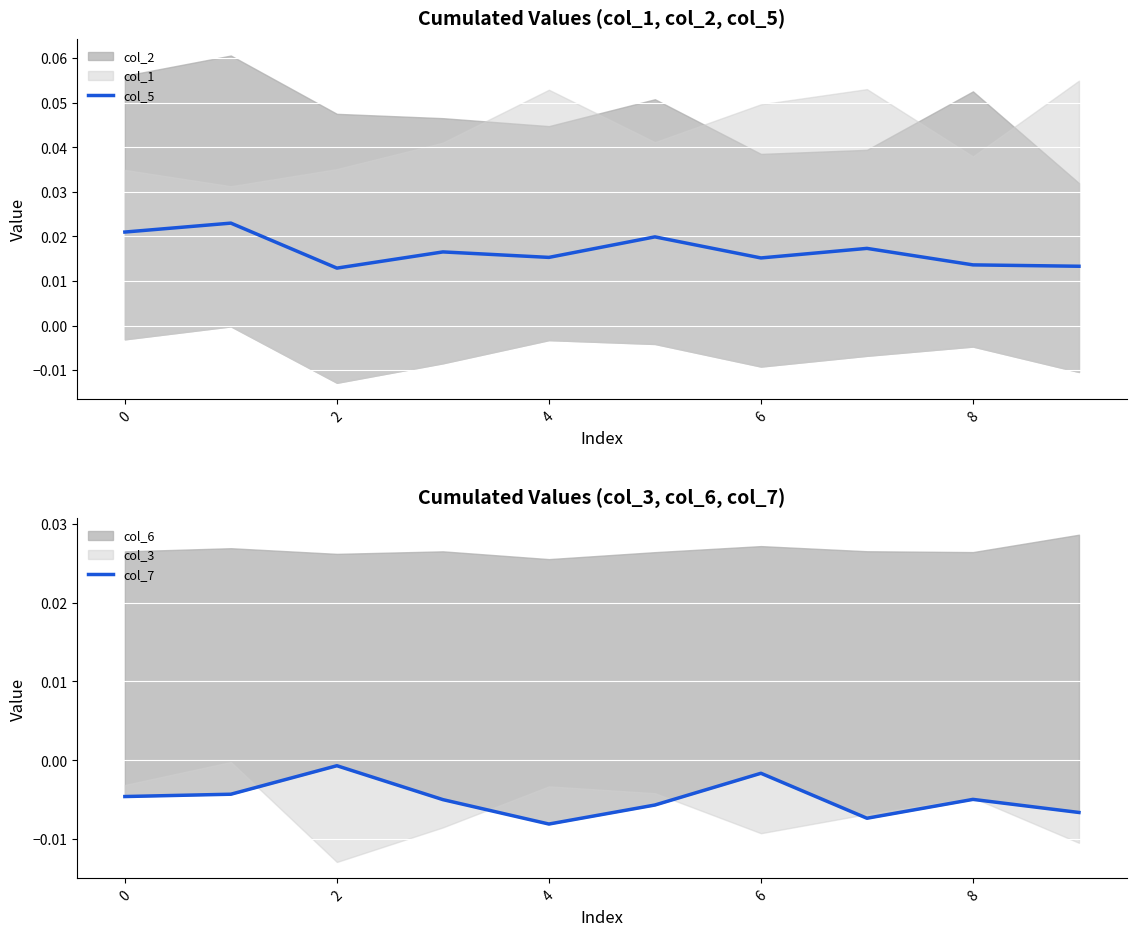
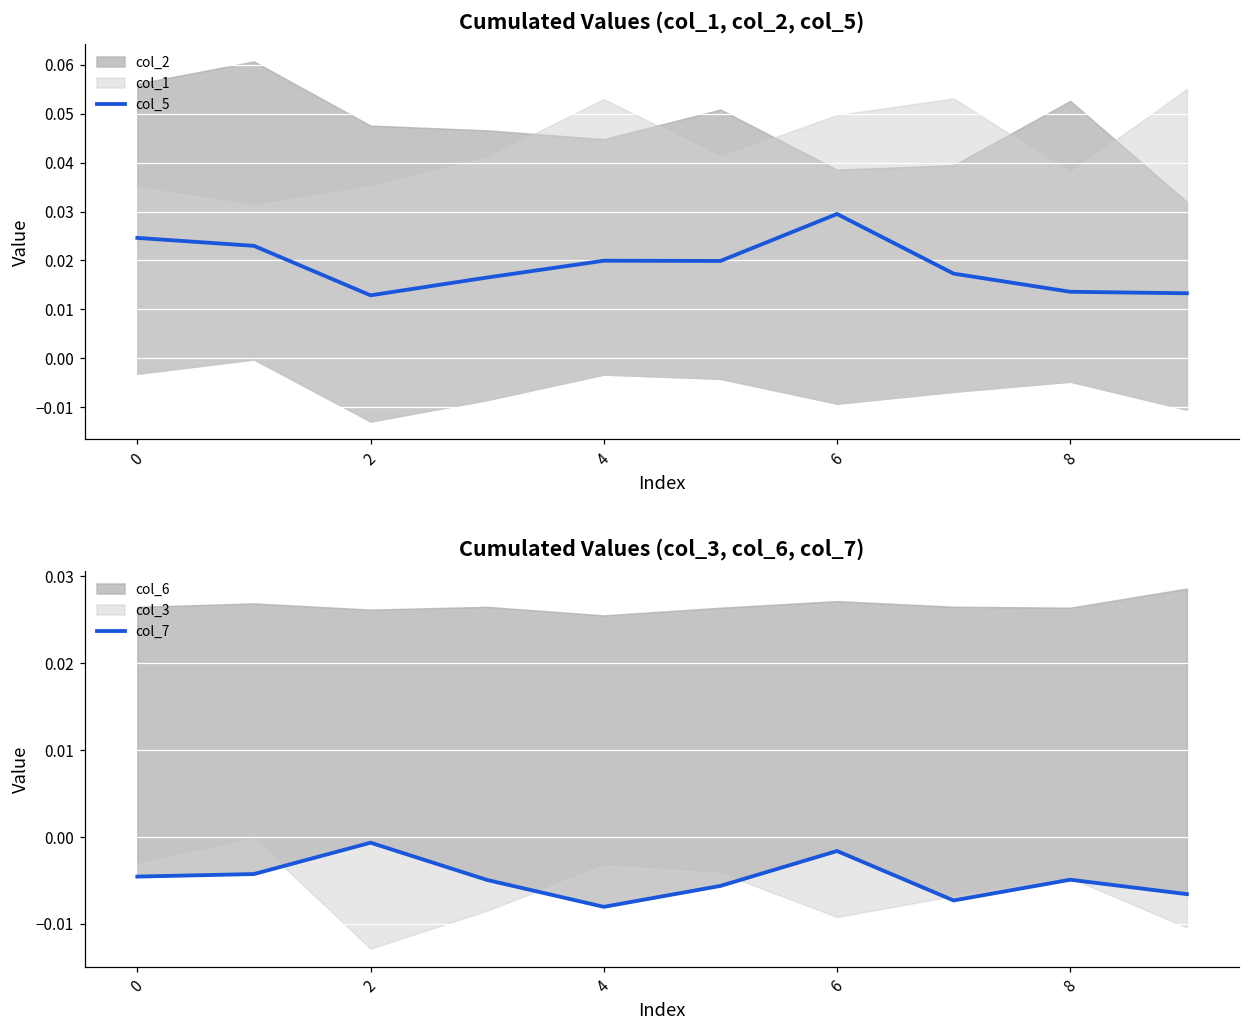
Cumulated Values (col_1, col_2, col_5), col_5, 0: 0.021 -> 0.025
Cumulated Values (col_1, col_2, col_5), col_5, 4: 0.015 -> 0.020
Cumulated Values (col_1, col_2, col_5), col_5, 6: 0.015 -> 0.029
